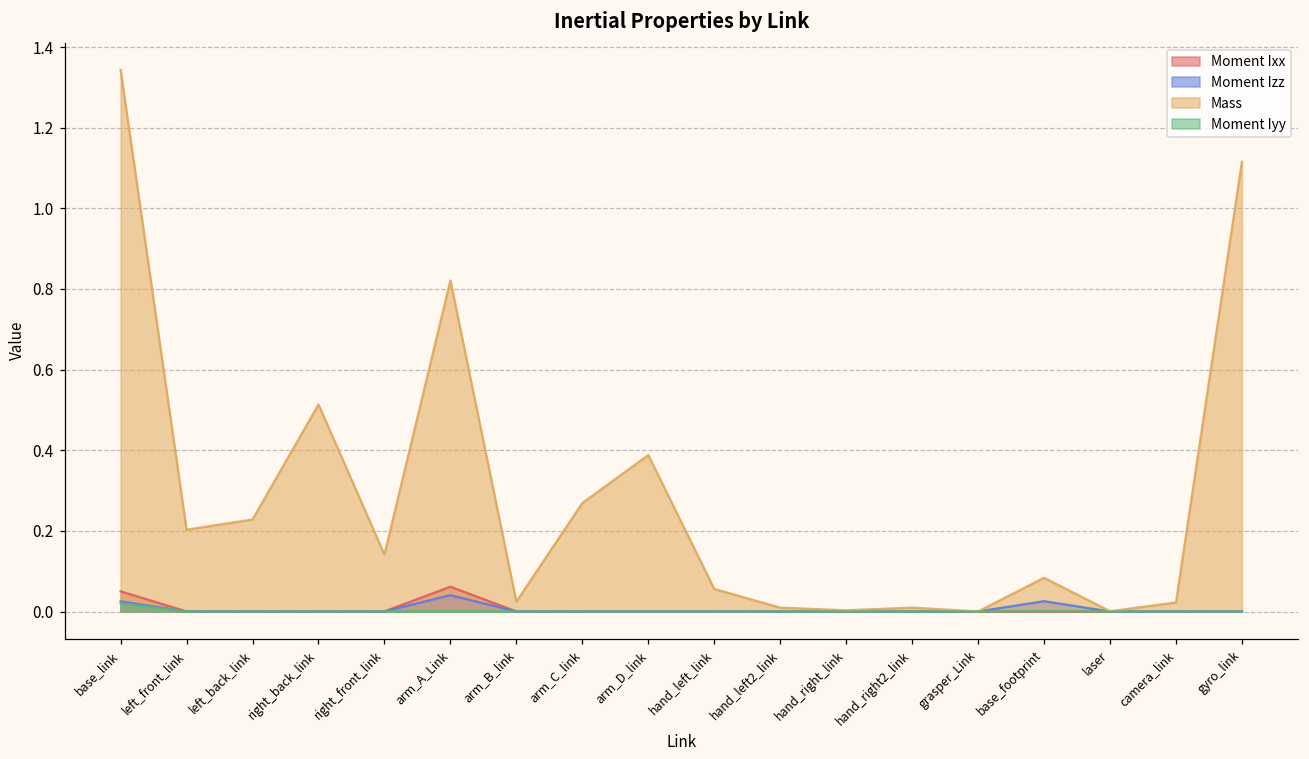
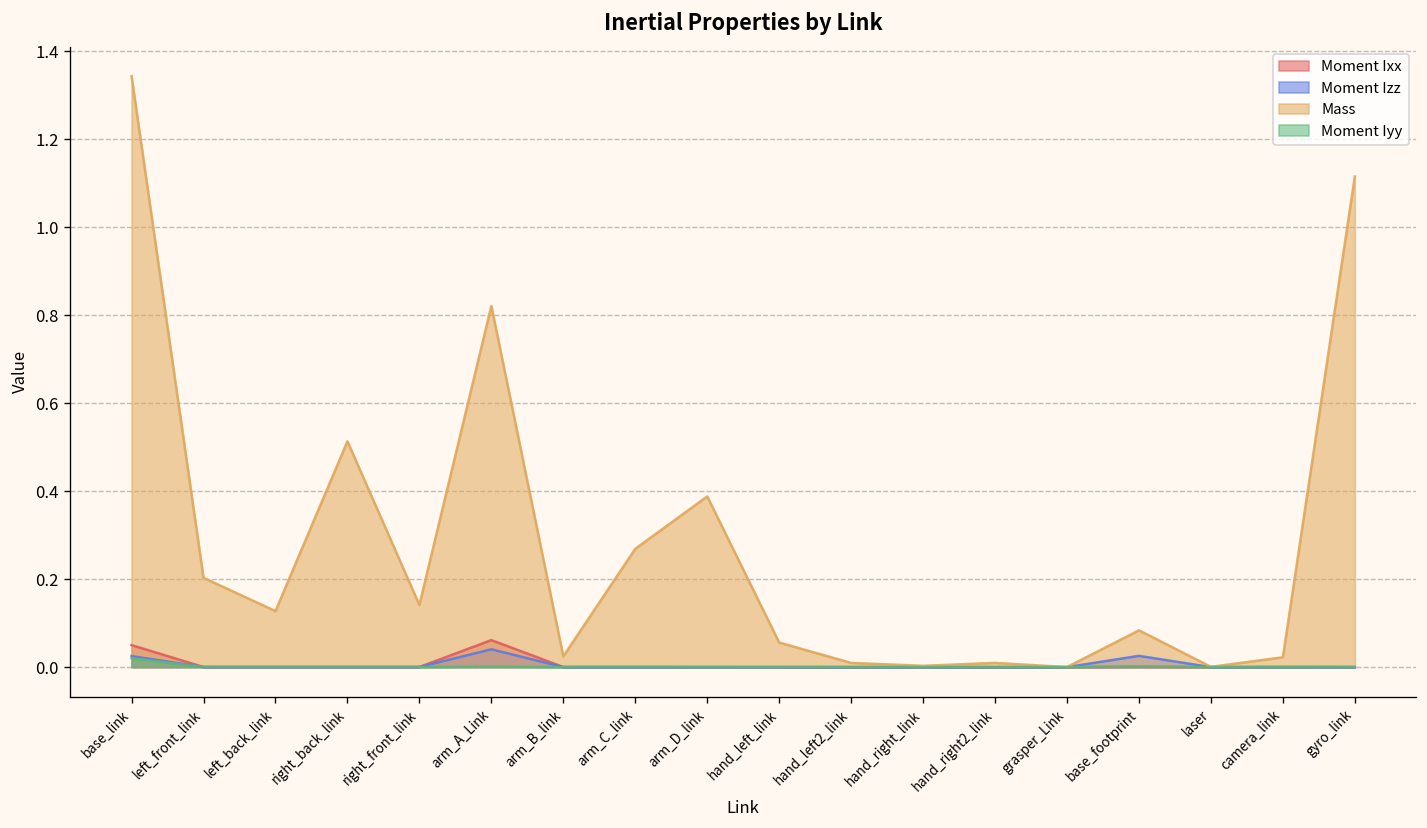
Mass, left_back_link: 0.23 -> 0.13
